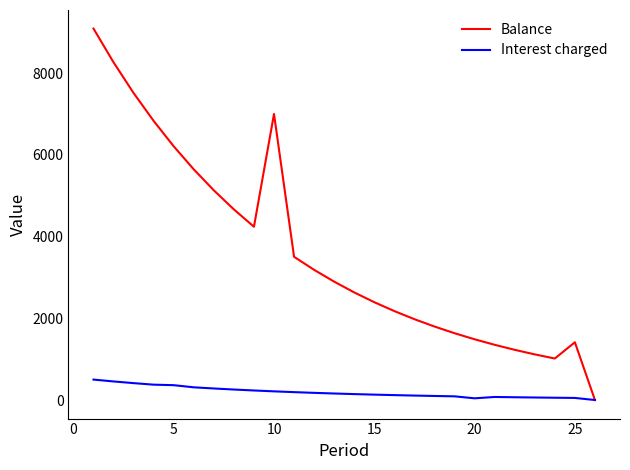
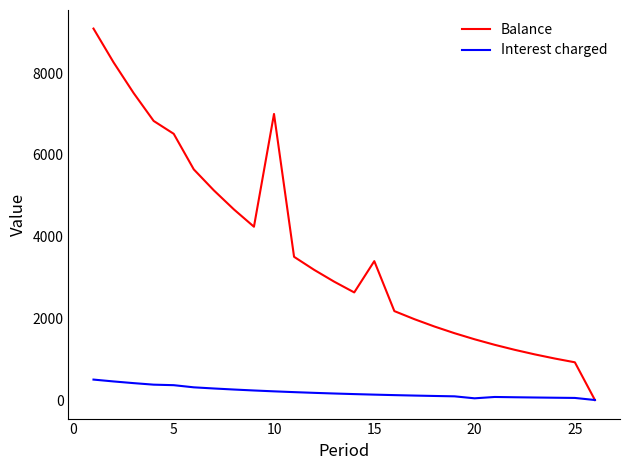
Balance, 5: 6200 -> 6500
Balance, 15: 2400 -> 3400
Balance, 25: 1400 -> 900
